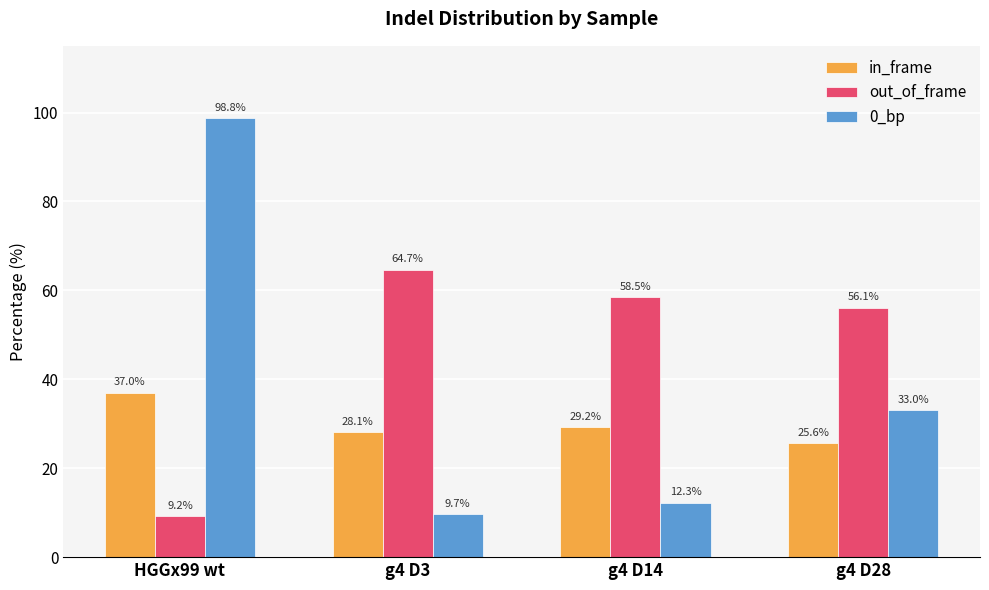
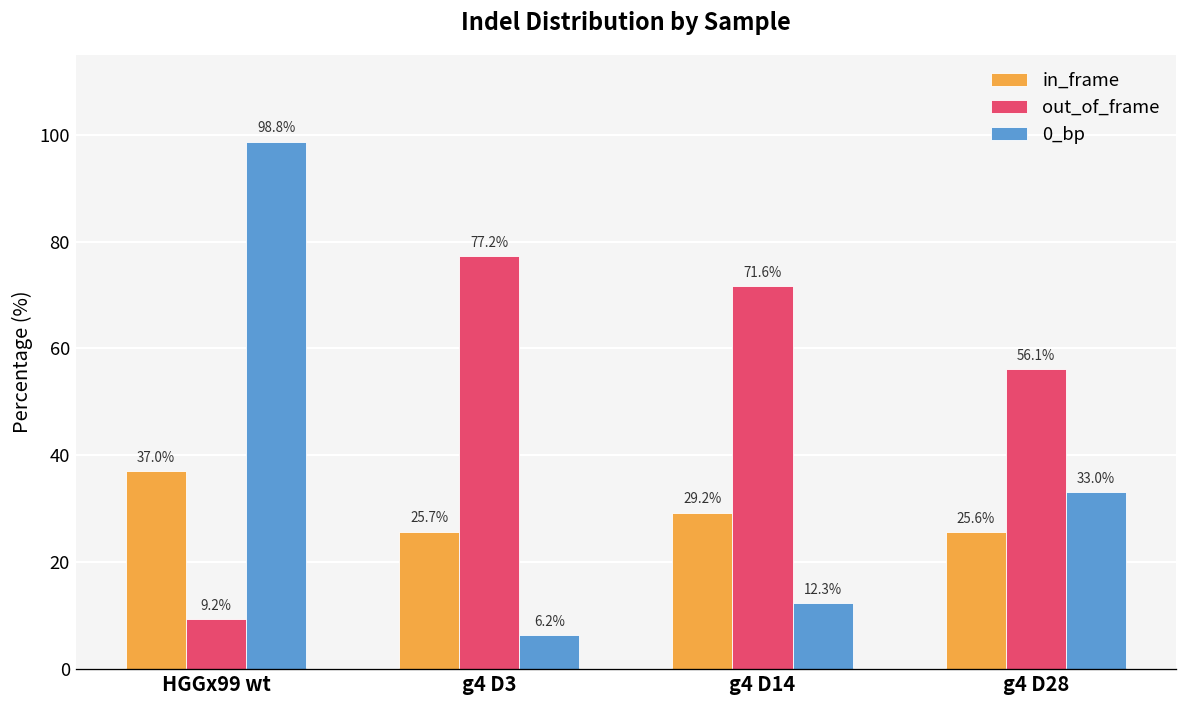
in_frame, g4 D3: 28.1% -> 25.7%
out_of_frame, g4 D3: 64.7% -> 77.2%
0_bp, g4 D3: 9.7% -> 6.2%
out_of_frame, g4 D14: 58.5% -> 71.6%
